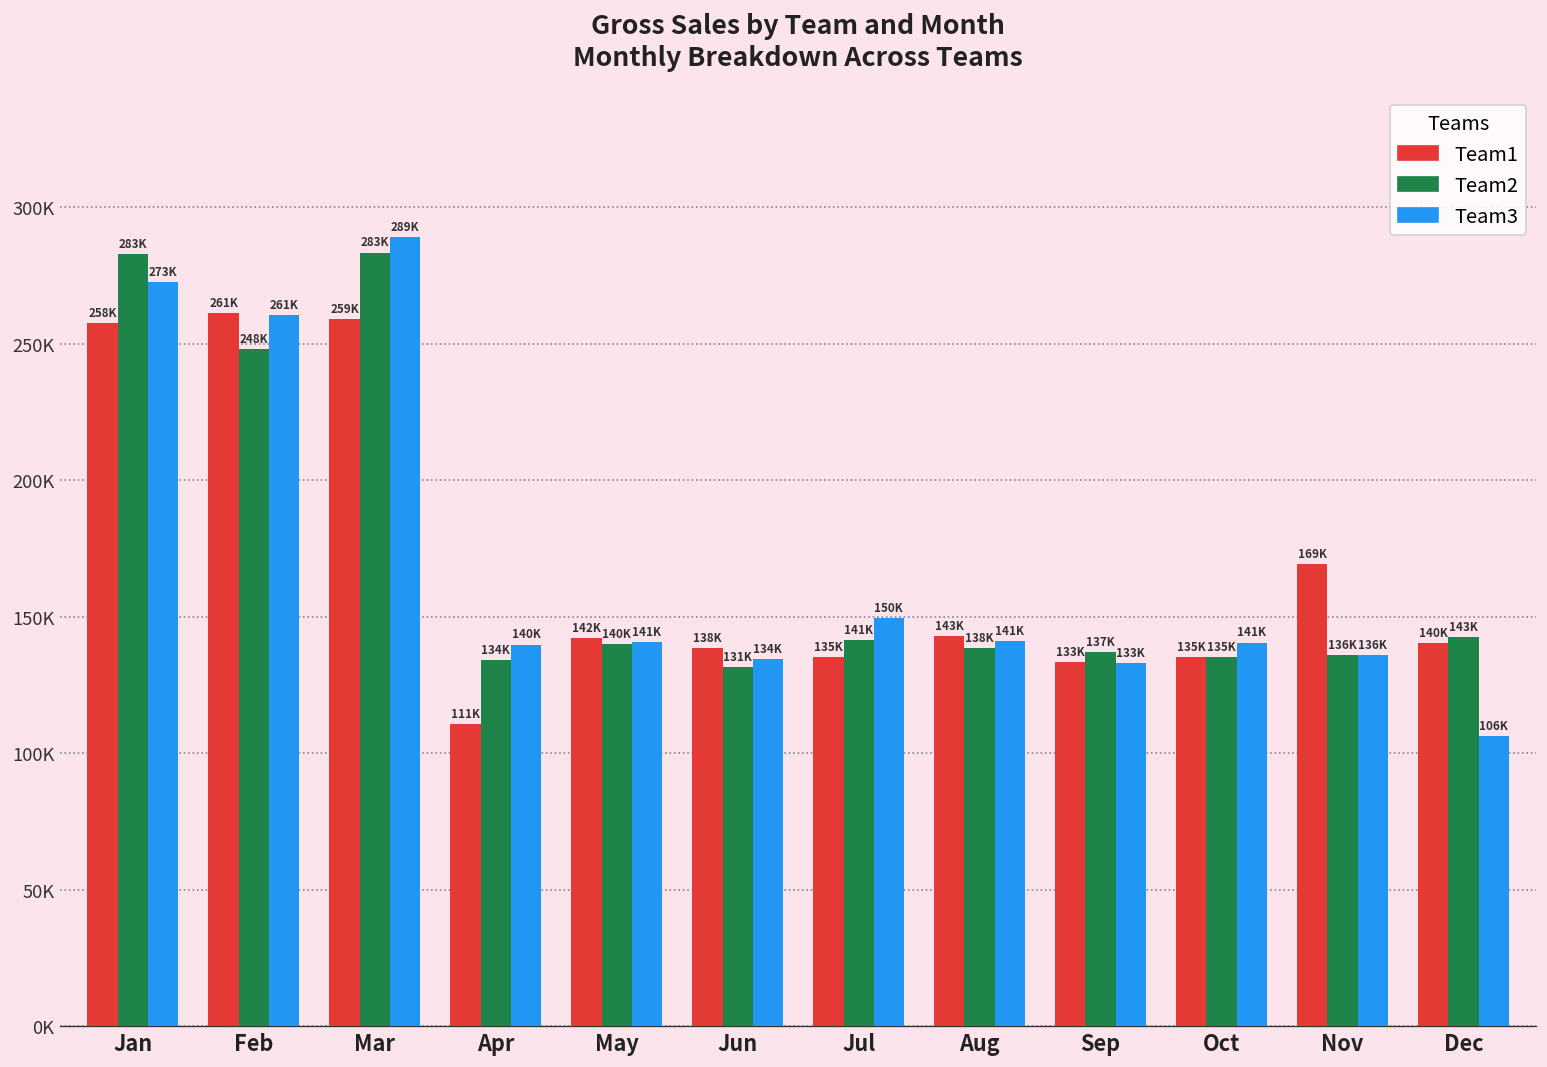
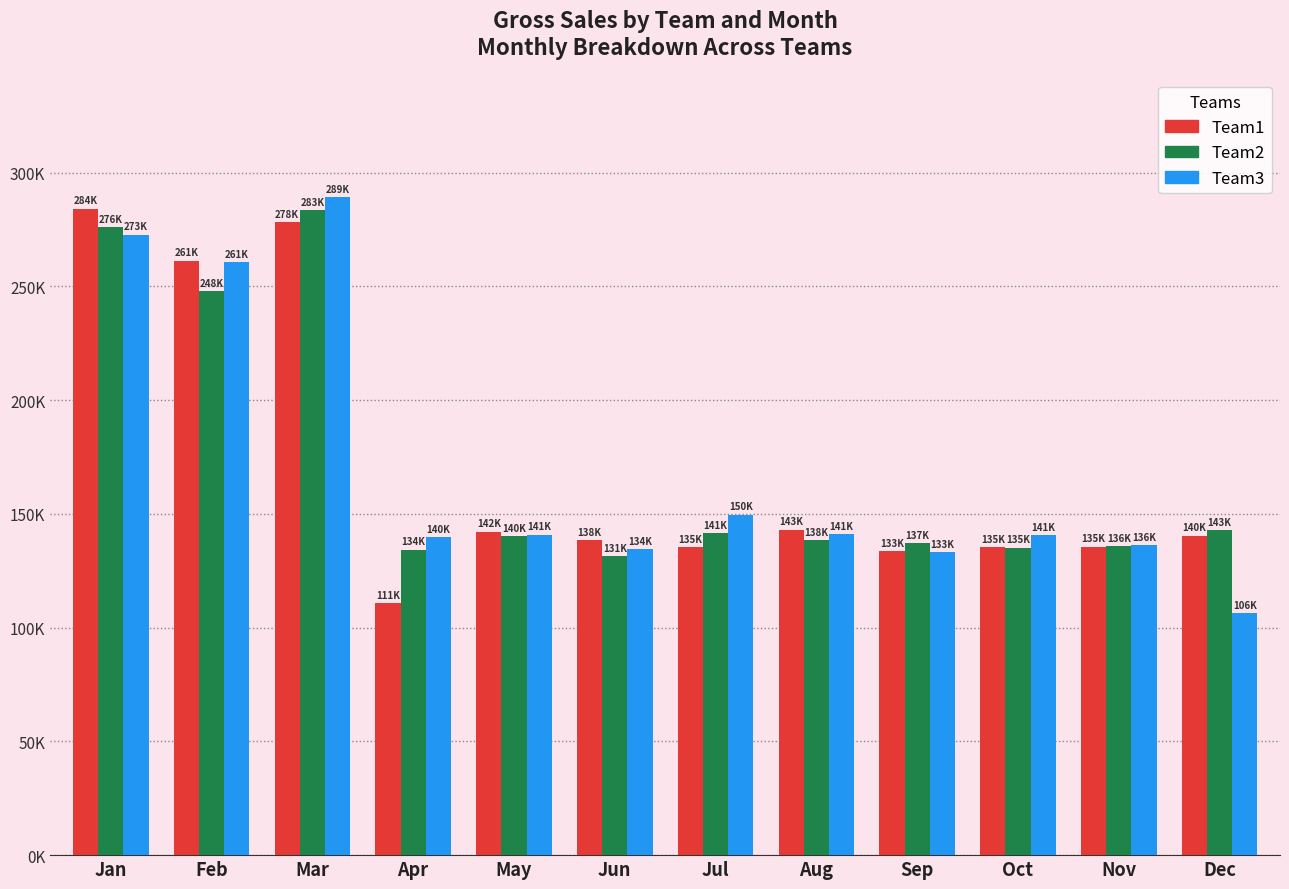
Team1, Jan: 258K -> 284K
Team2, Jan: 283K -> 276K
Team1, Mar: 259K -> 278K
Team1, Nov: 169K -> 135K
